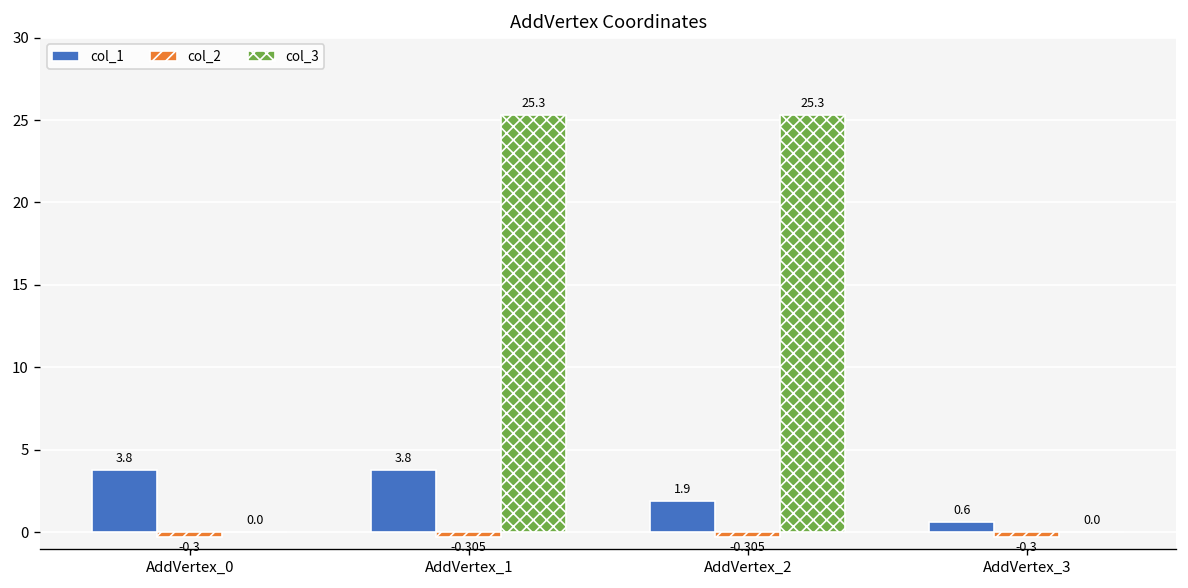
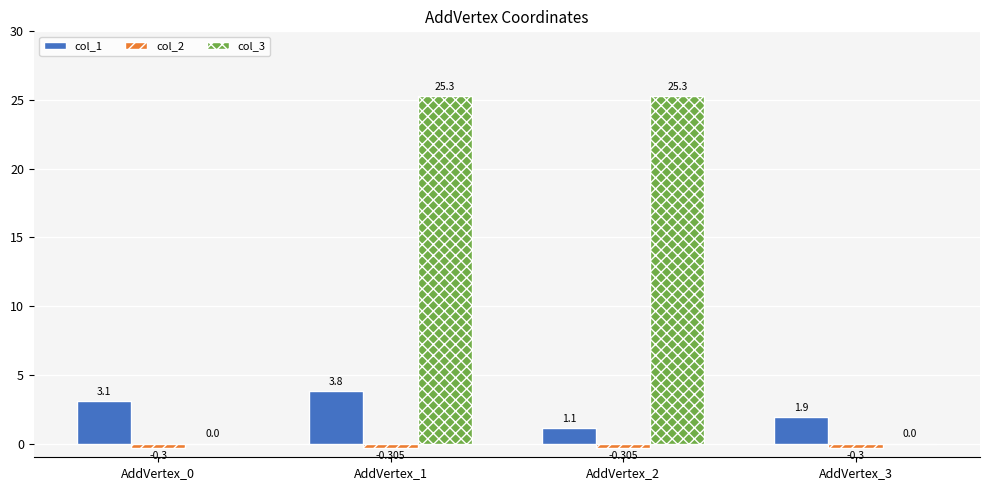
col_1, AddVertex_0: 3.8 -> 3.1
col_1, AddVertex_2: 1.9 -> 1.1
col_1, AddVertex_3: 0.6 -> 1.9
